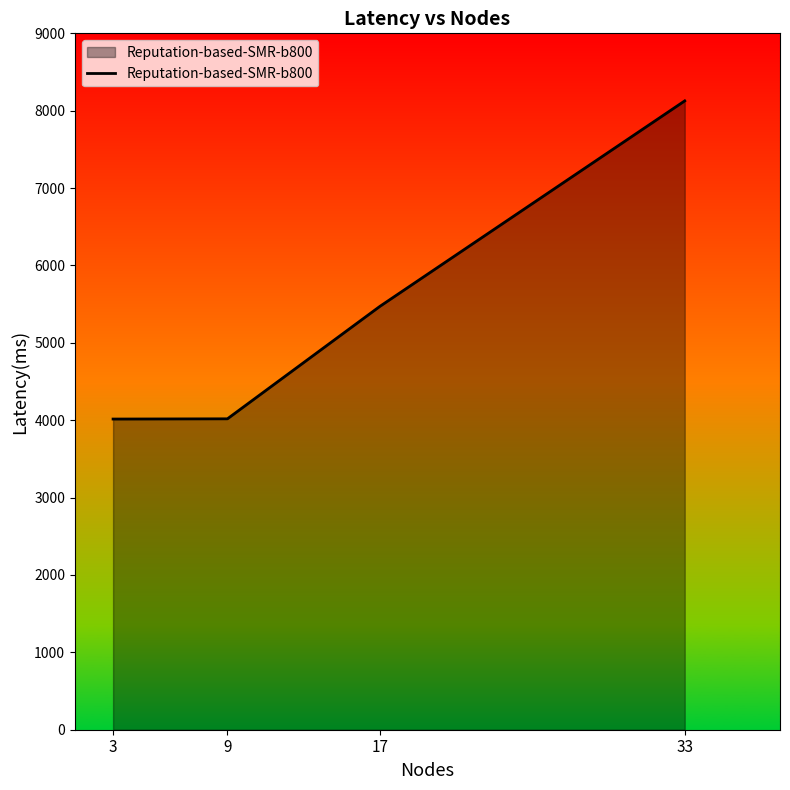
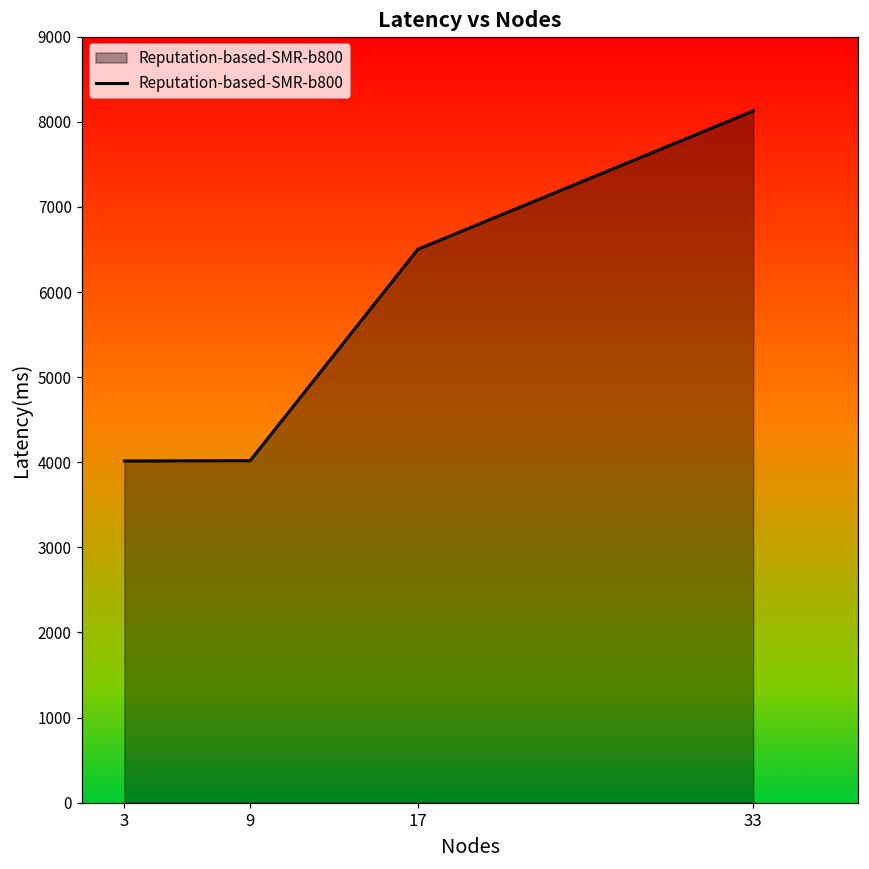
17: 5500 -> 6500
